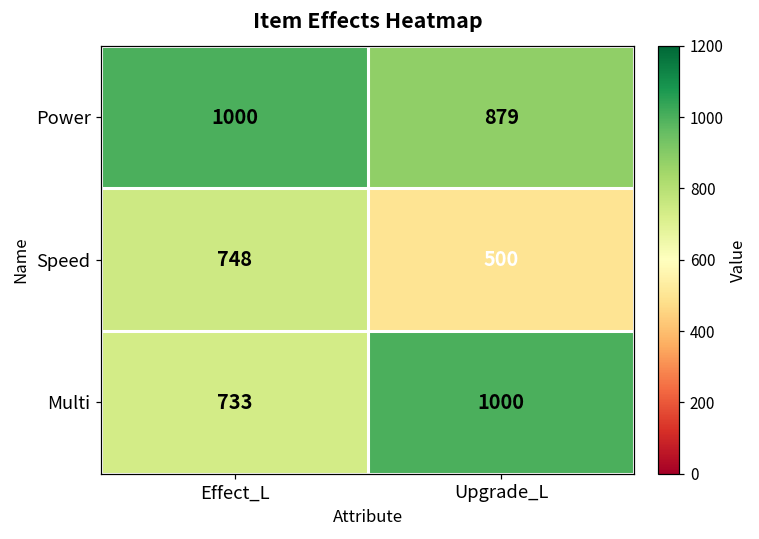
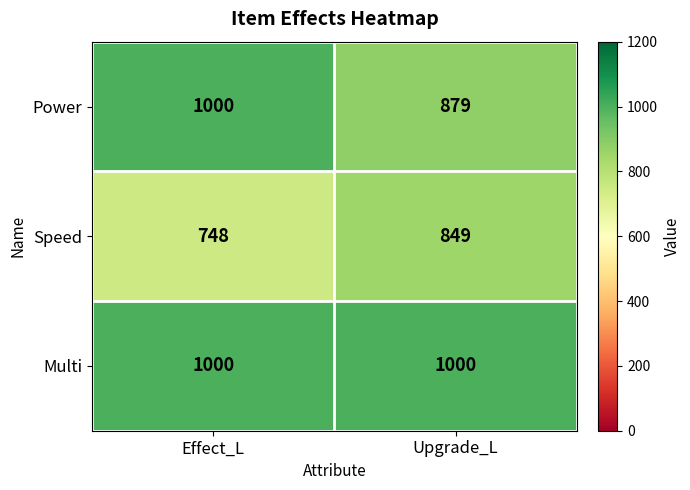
Speed, Upgrade_L: 500 -> 849
Multi, Effect_L: 733 -> 1000
